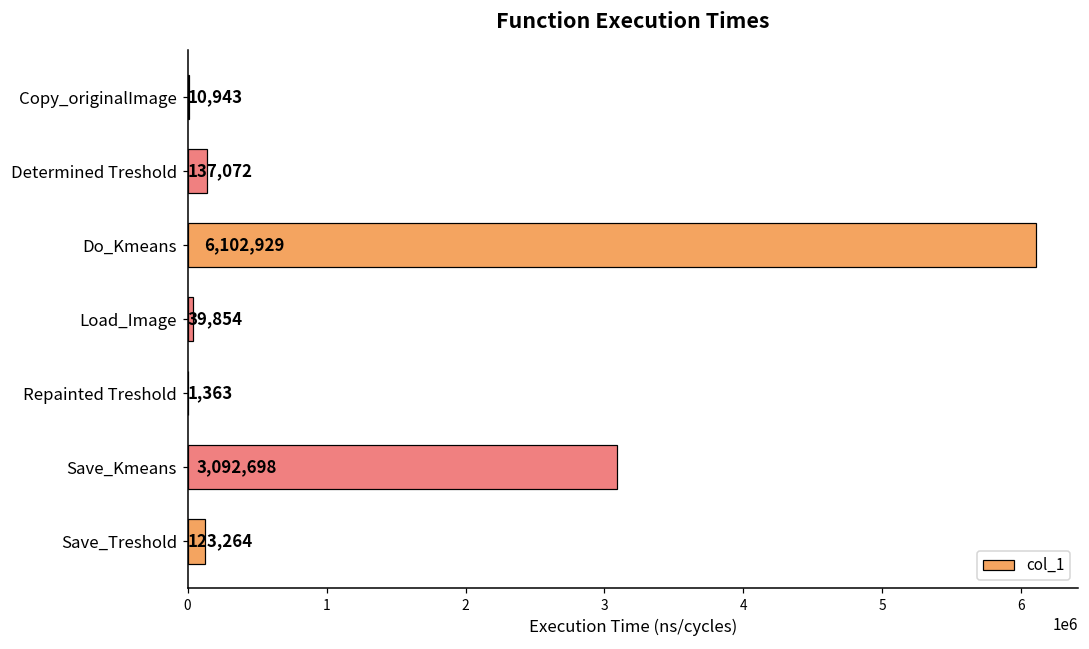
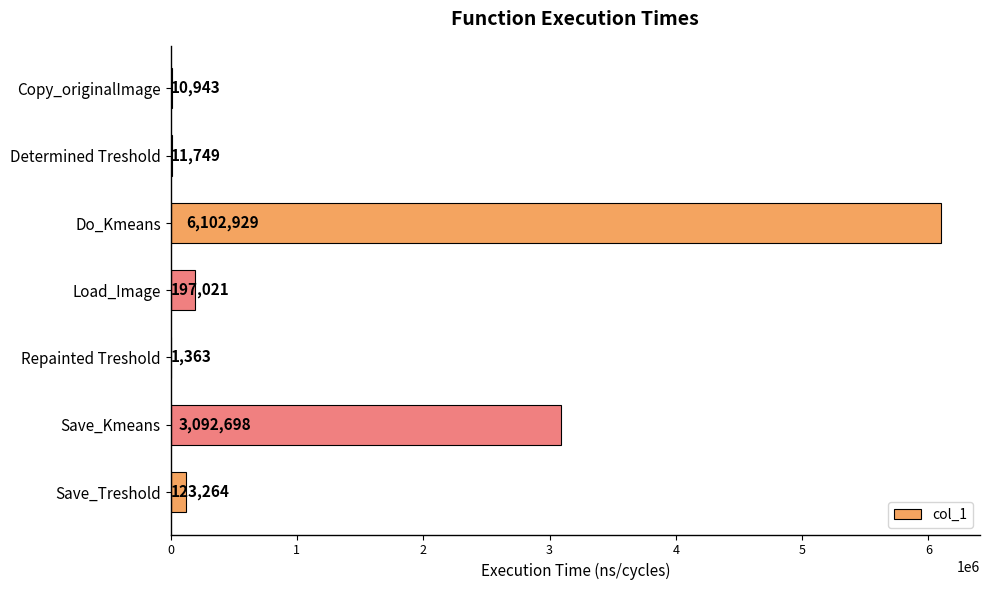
Determined Treshold: 137,072 -> 11,749
Load_Image: 39,854 -> 197,021
